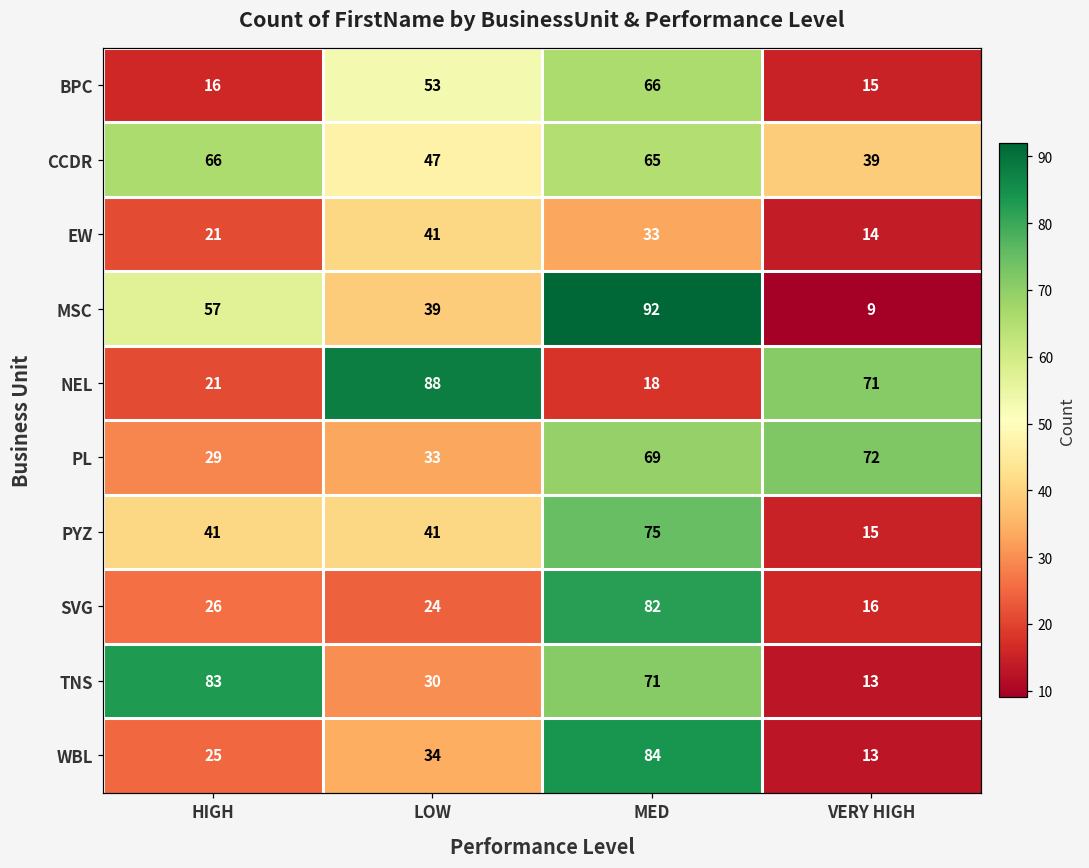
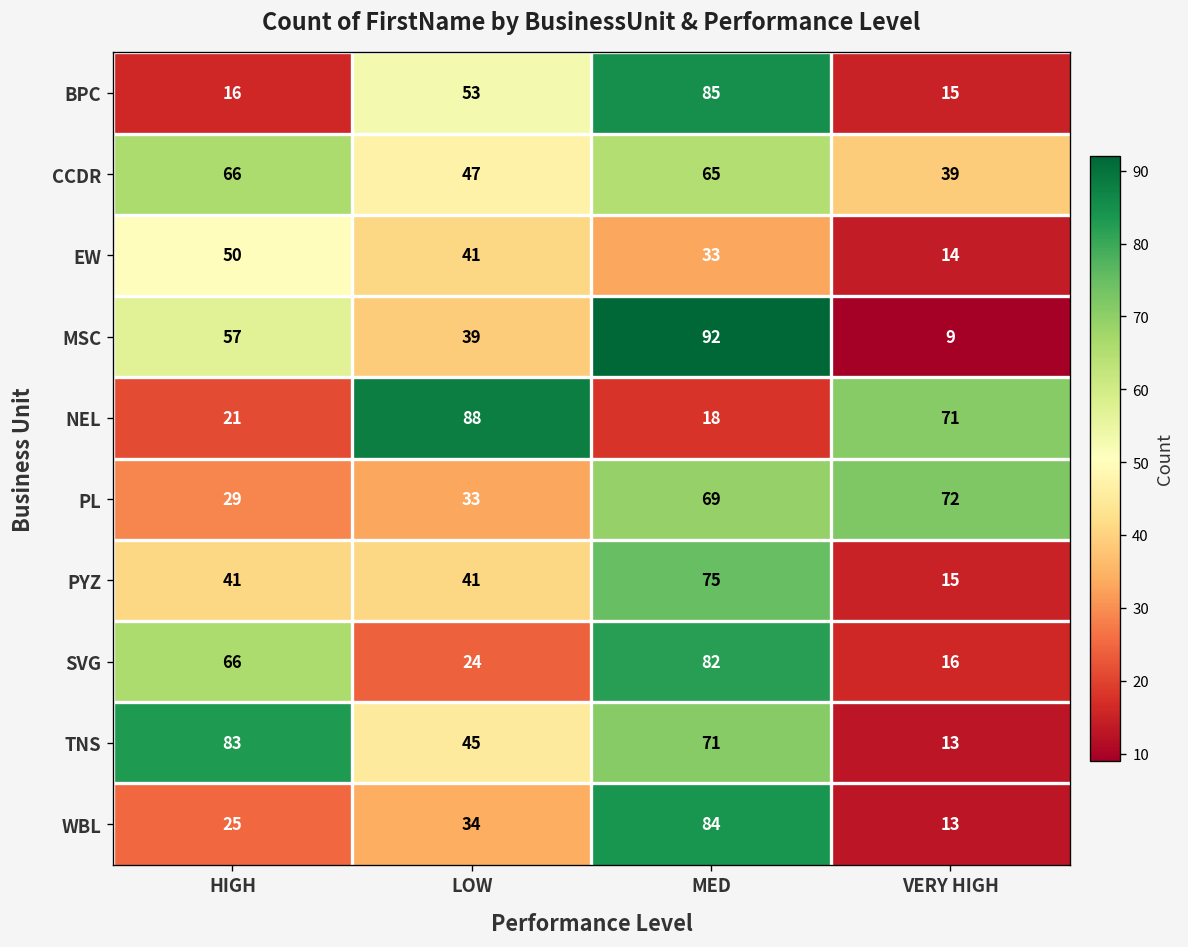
BPC, MED: 66 -> 85
EW, HIGH: 21 -> 50
SVG, HIGH: 26 -> 66
TNS, LOW: 30 -> 45
